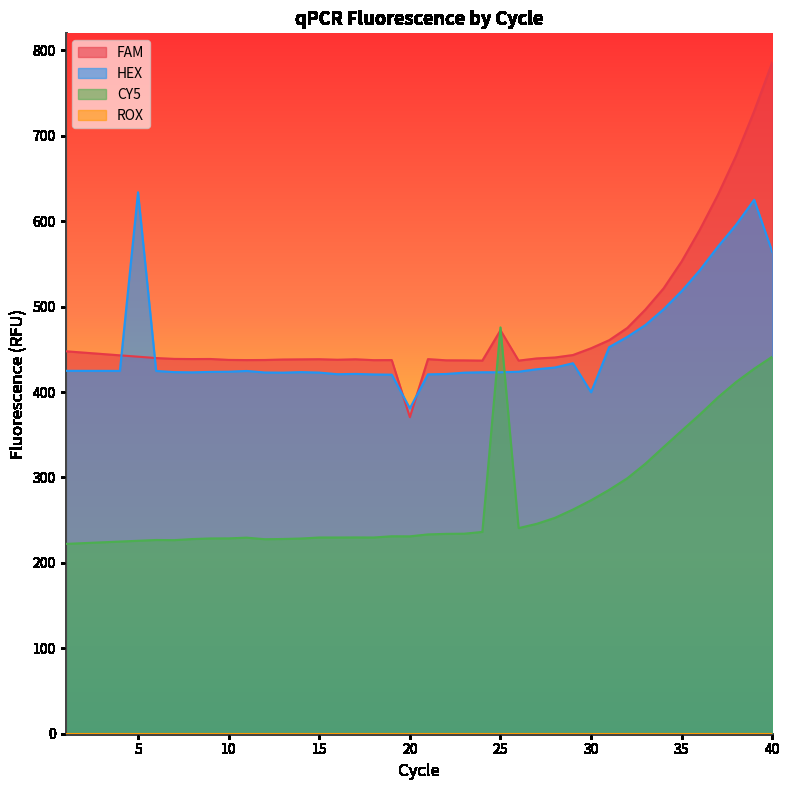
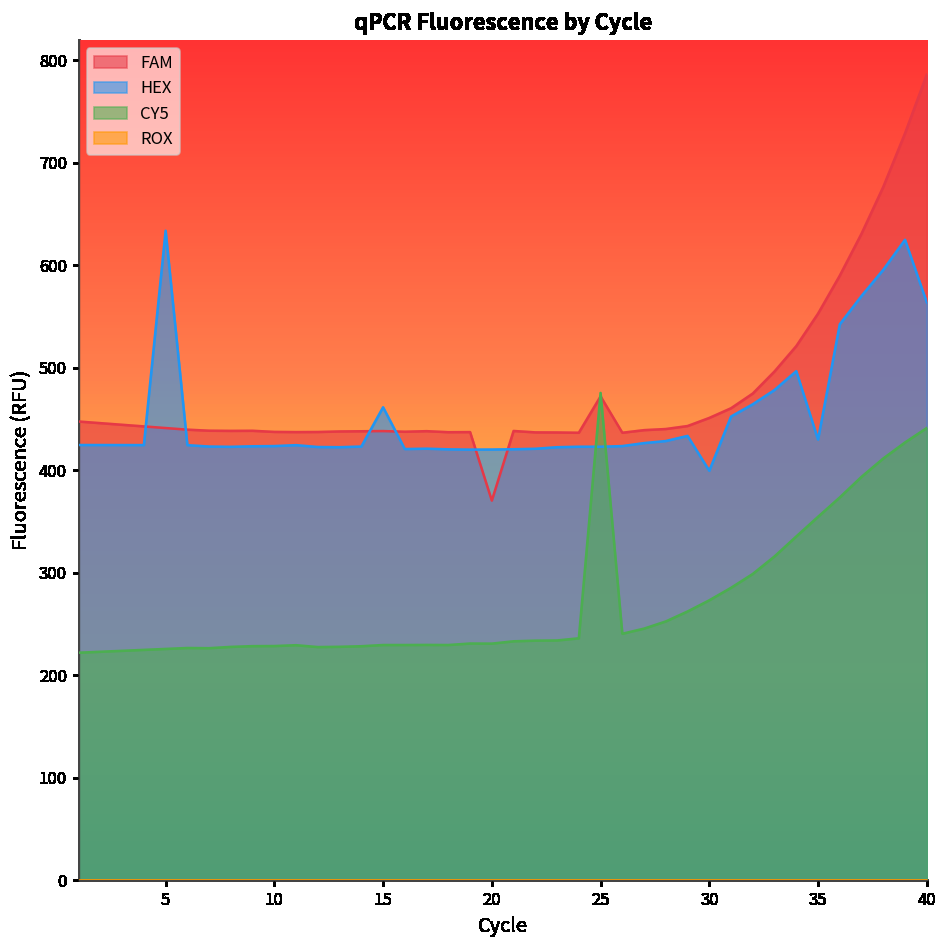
HEX, 15: 420 -> 460
HEX, 20: 380 -> 420
HEX, 35: 520 -> 430
